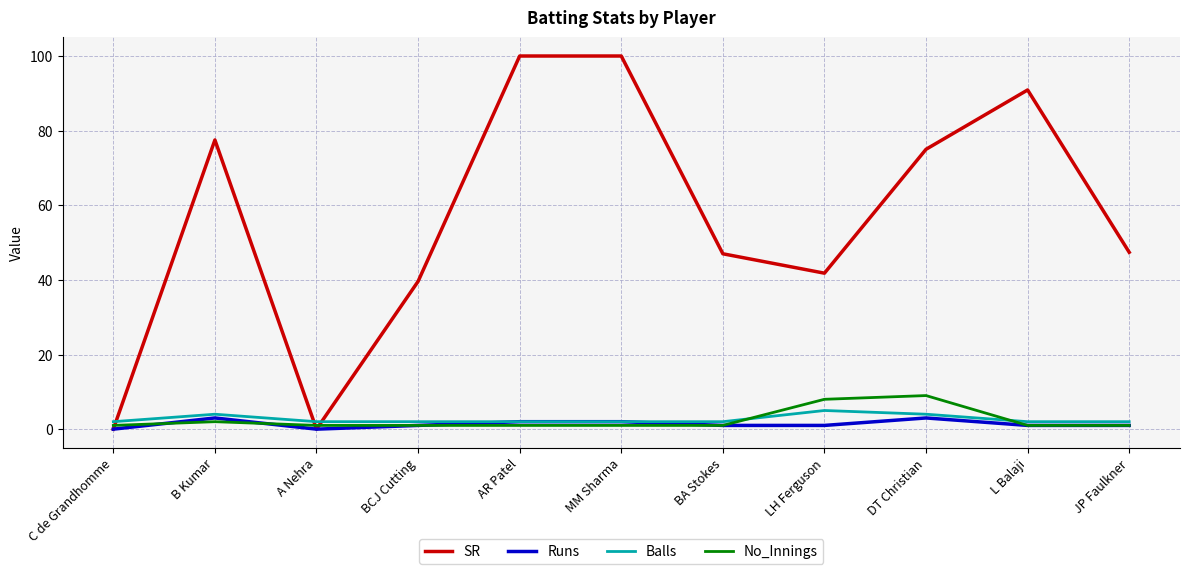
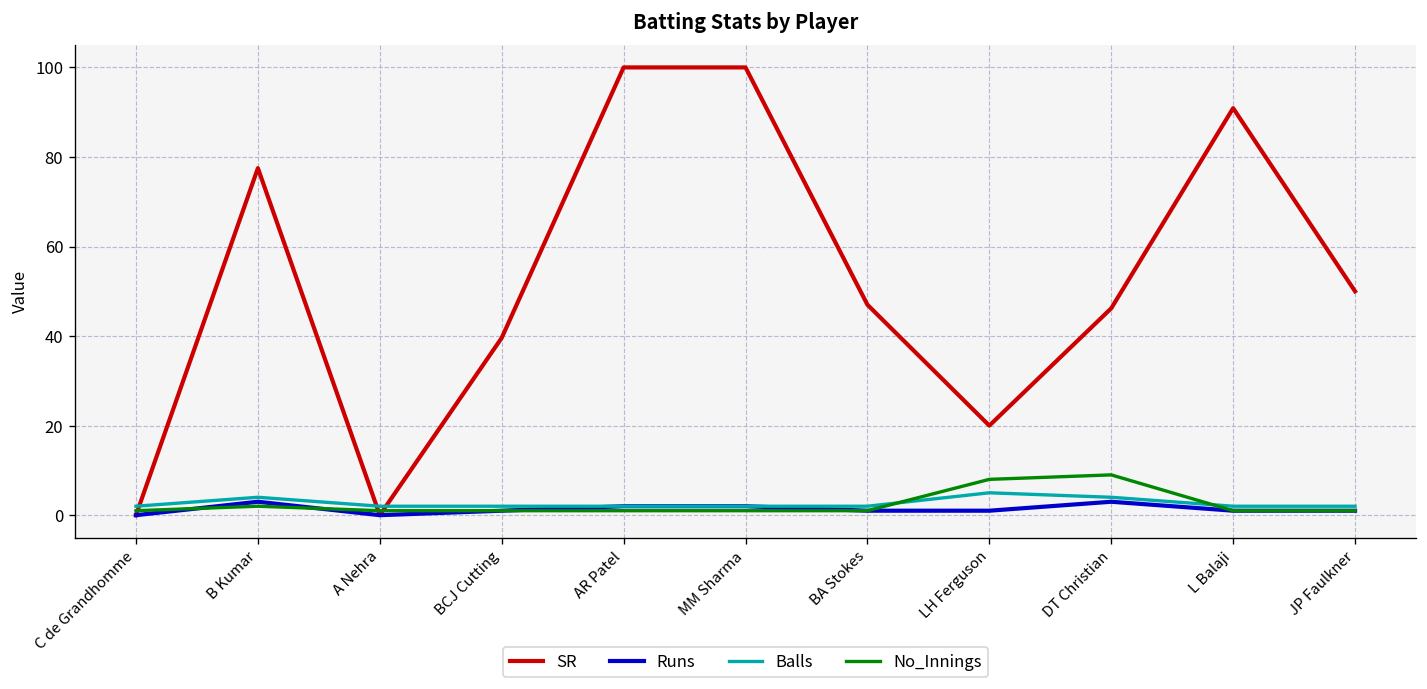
SR, LH Ferguson: 42 -> 20
SR, DT Christian: 75 -> 46
SR, JP Faulkner: 47 -> 50
